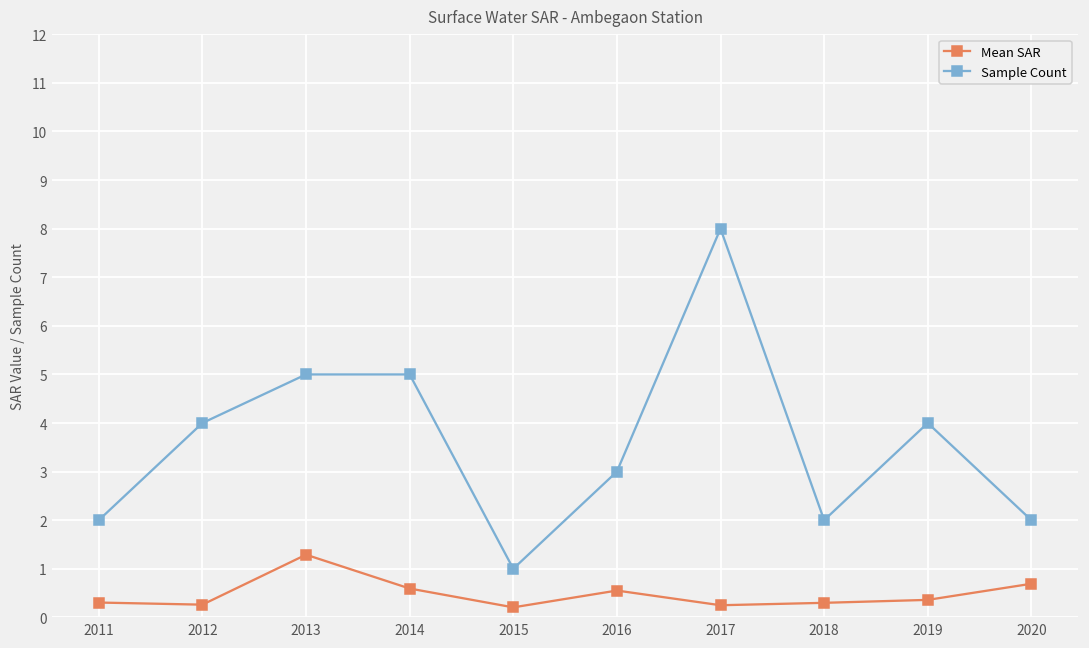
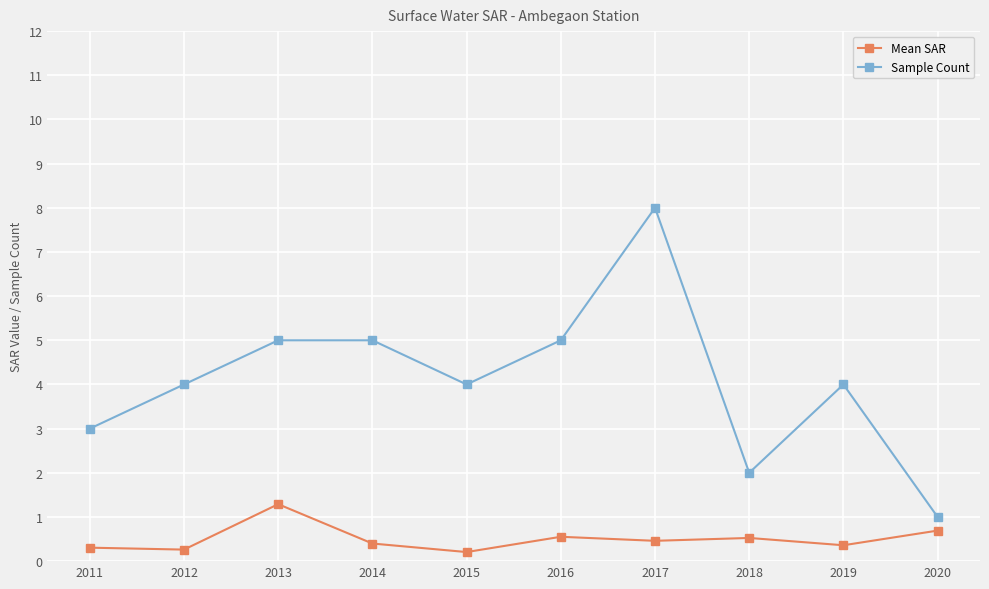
Sample Count, 2011: 2 -> 3
Mean SAR, 2014: 0.6 -> 0.4
Sample Count, 2015: 1 -> 4
Sample Count, 2016: 3 -> 5
Mean SAR, 2017: 0.2 -> 0.5
Mean SAR, 2018: 0.3 -> 0.5
Sample Count, 2020: 2 -> 1
